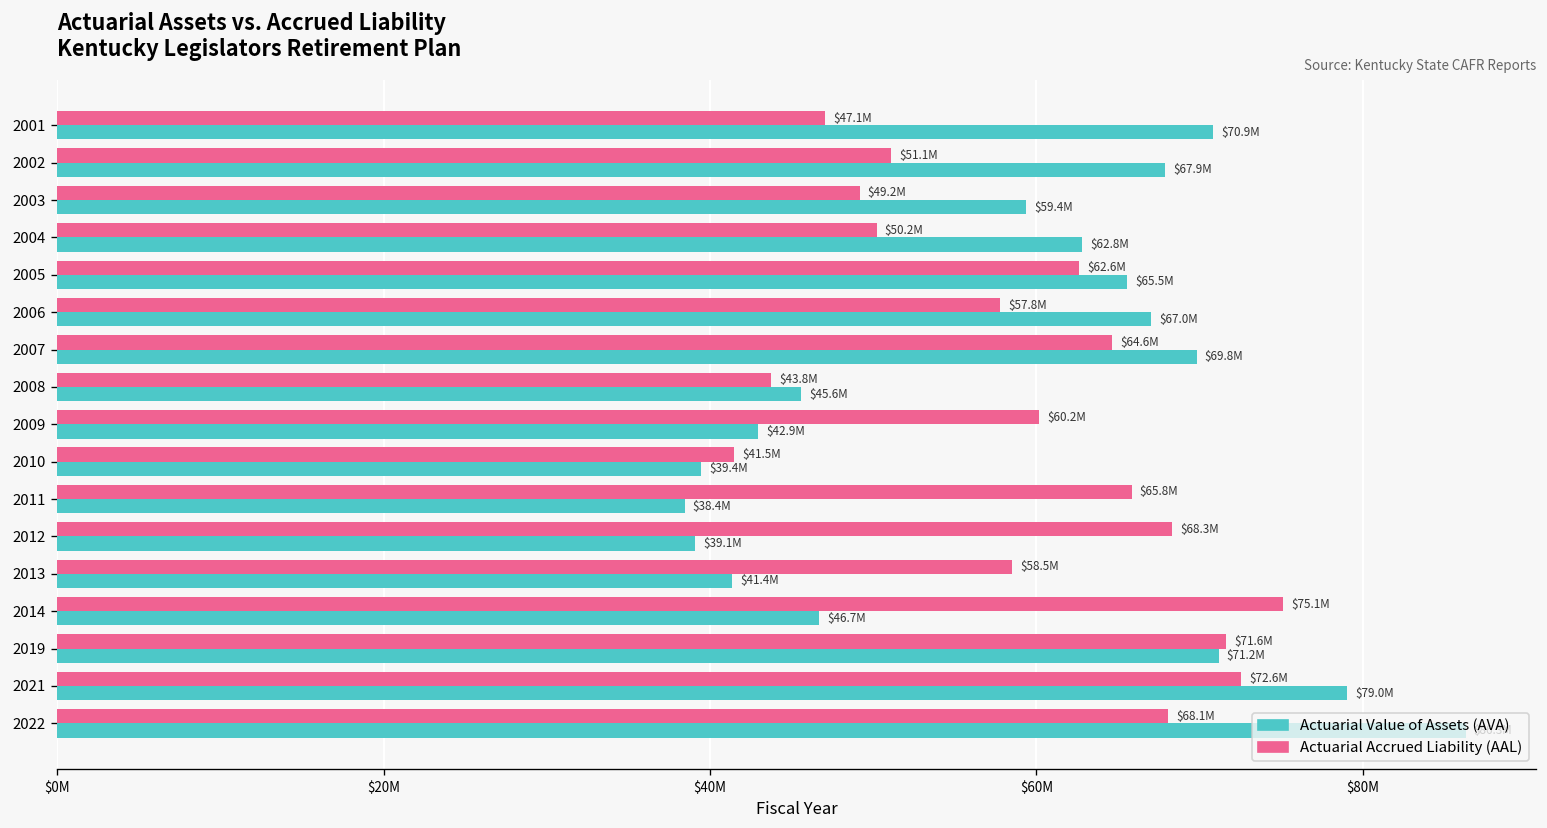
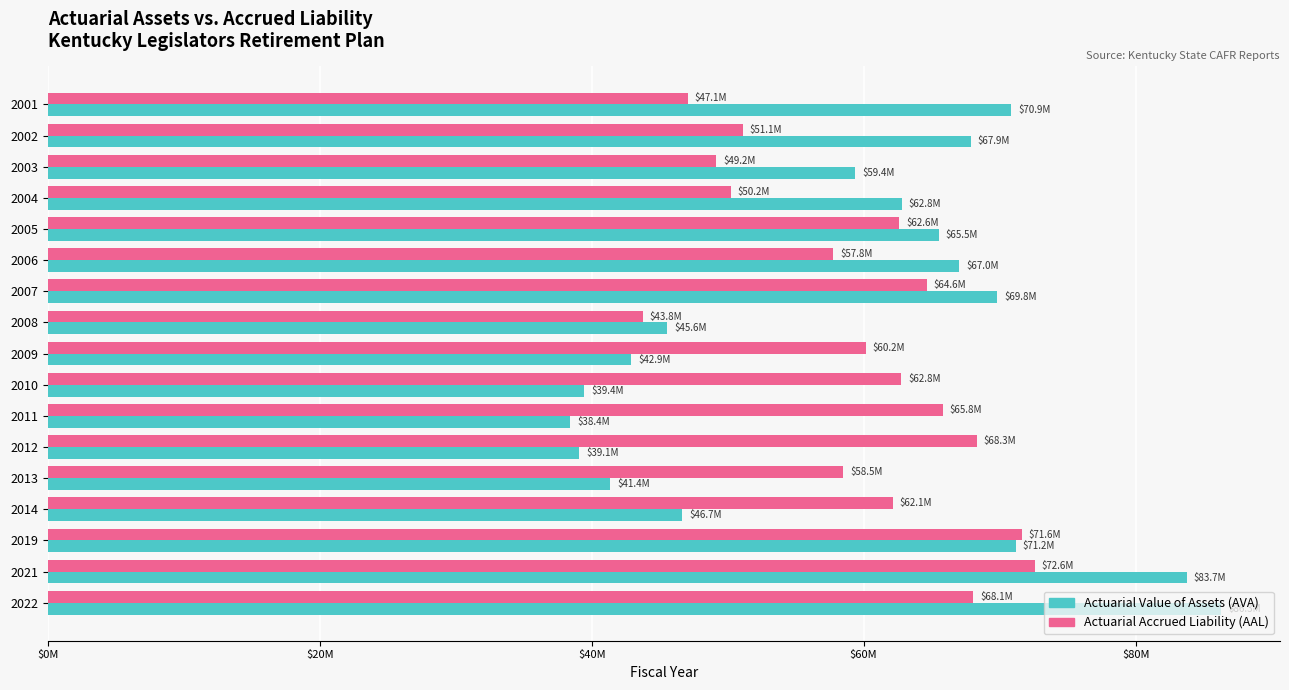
Actuarial Accrued Liability (AAL), 2010: $41.5M -> $62.8M
Actuarial Accrued Liability (AAL), 2014: $75.1M -> $62.1M
Actuarial Value of Assets (AVA), 2021: $79.0M -> $83.7M
